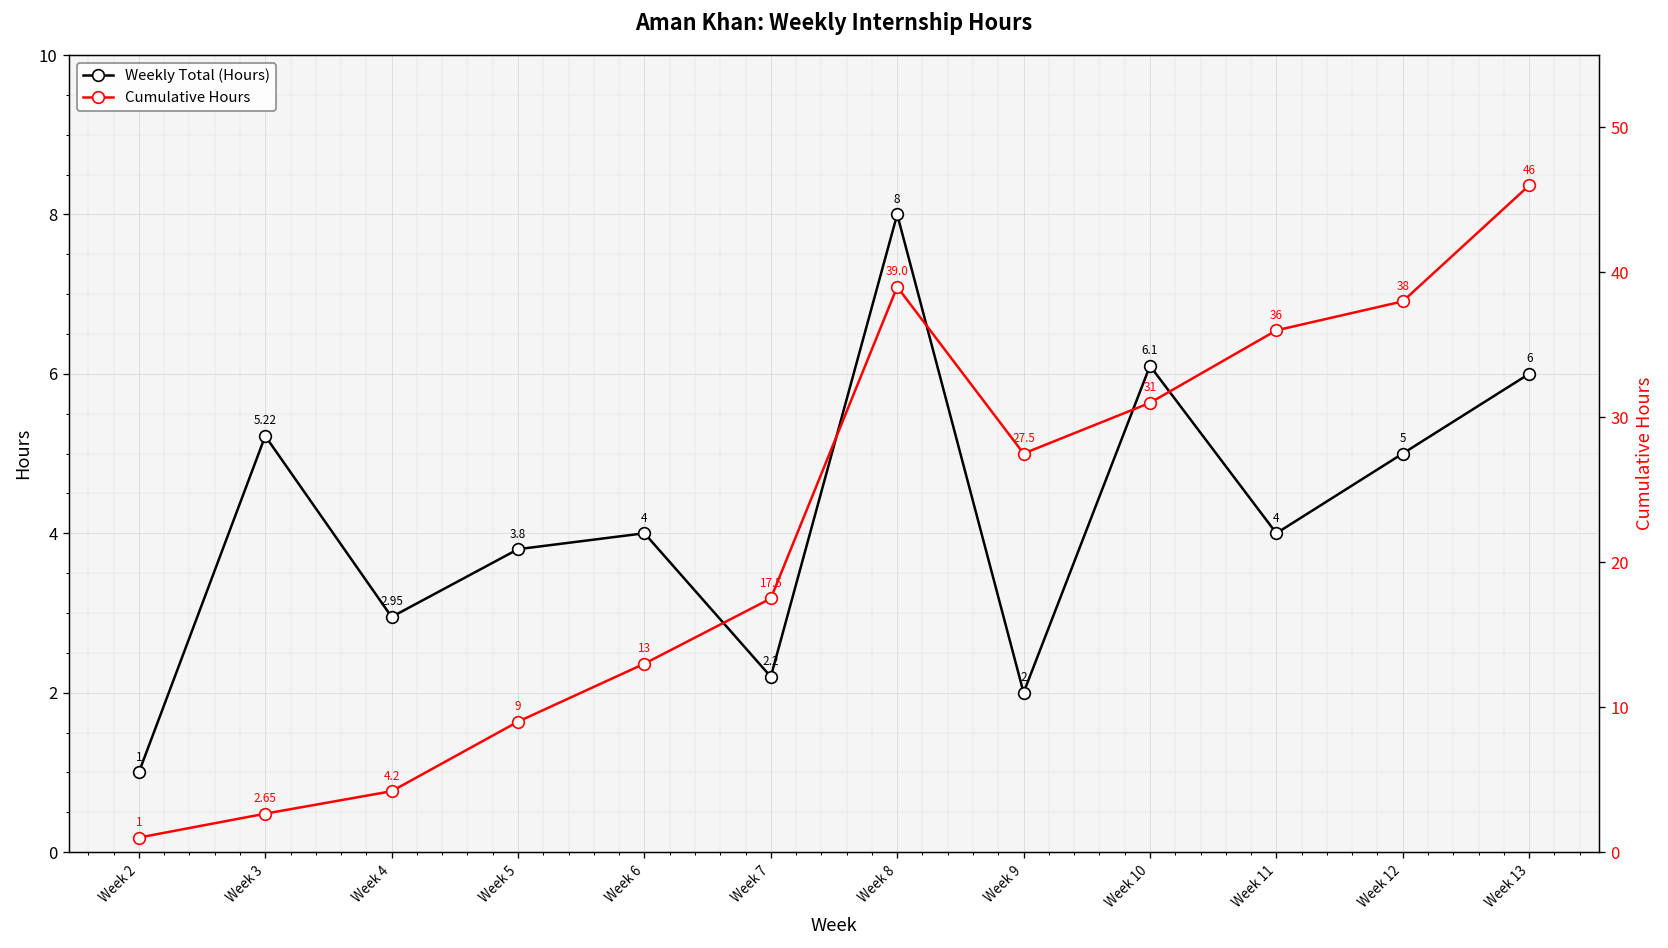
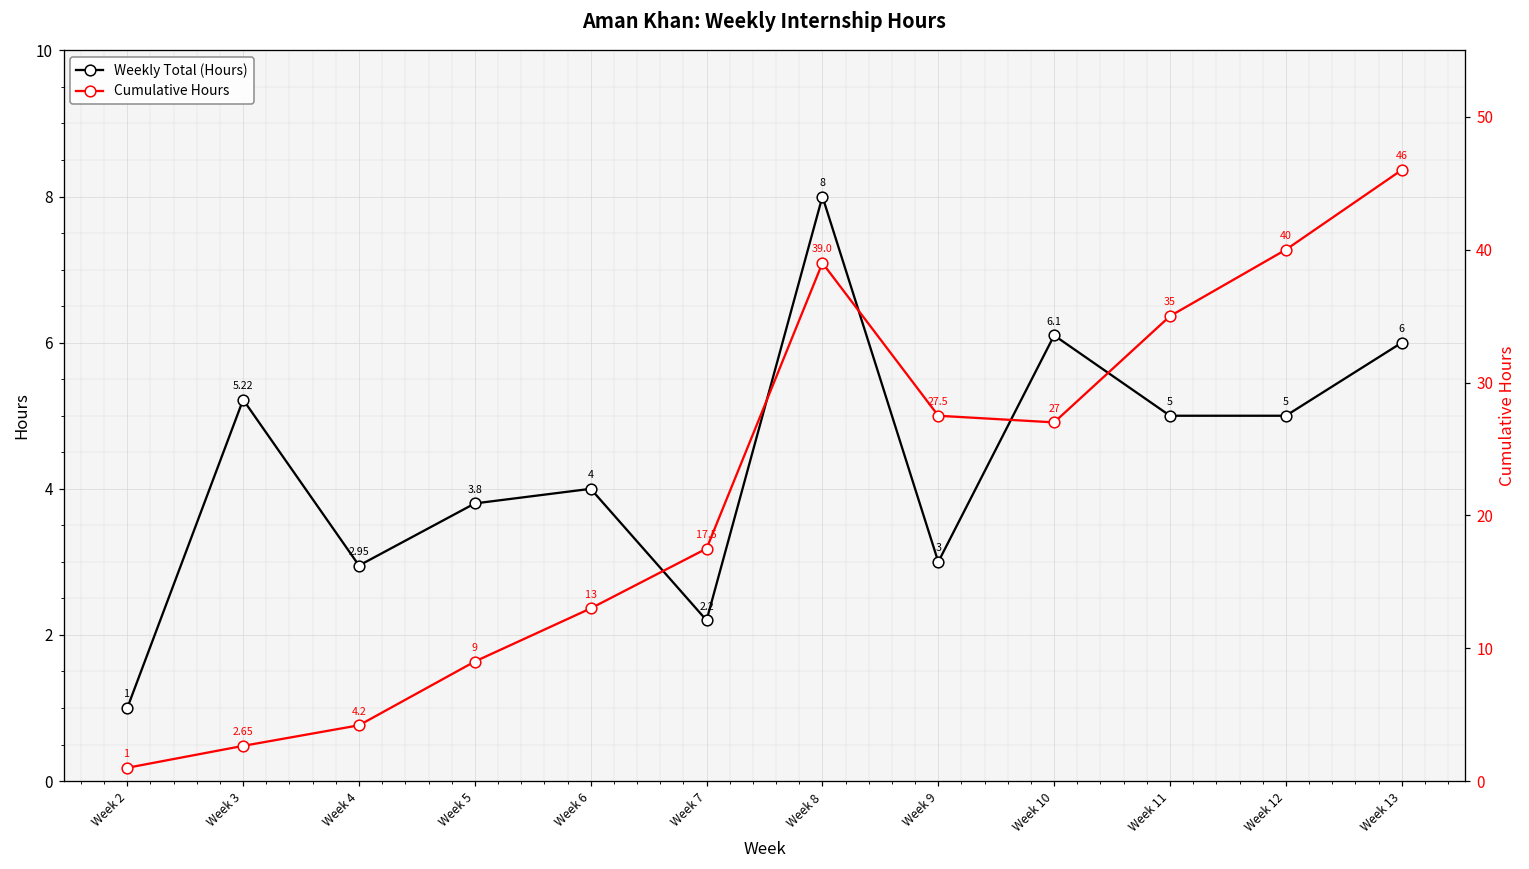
Weekly Total (Hours), Week 9: 2 -> 3
Weekly Total (Hours), Week 11: 4 -> 5
Cumulative Hours, Week 10: 31 -> 27
Cumulative Hours, Week 11: 36 -> 35
Cumulative Hours, Week 12: 38 -> 40
